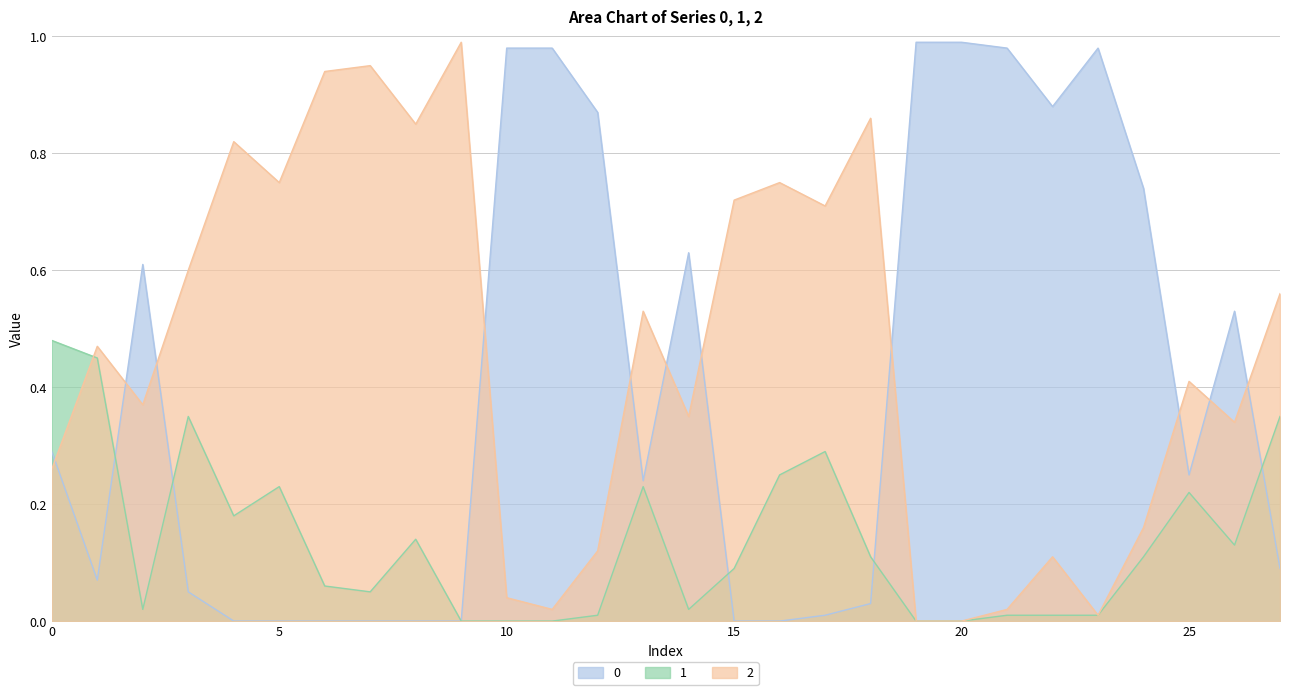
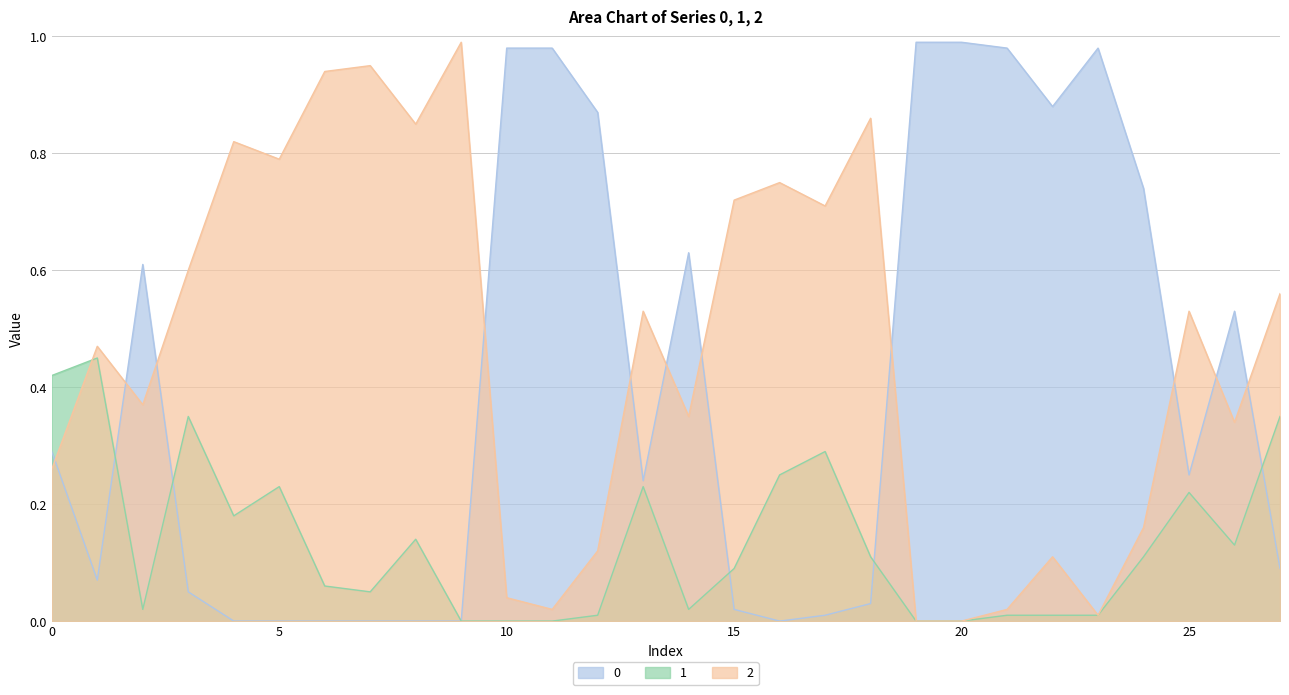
1, 0: 0.48 -> 0.42
2, 5: 0.75 -> 0.79
0, 15: 0.00 -> 0.02
2, 25: 0.41 -> 0.53
